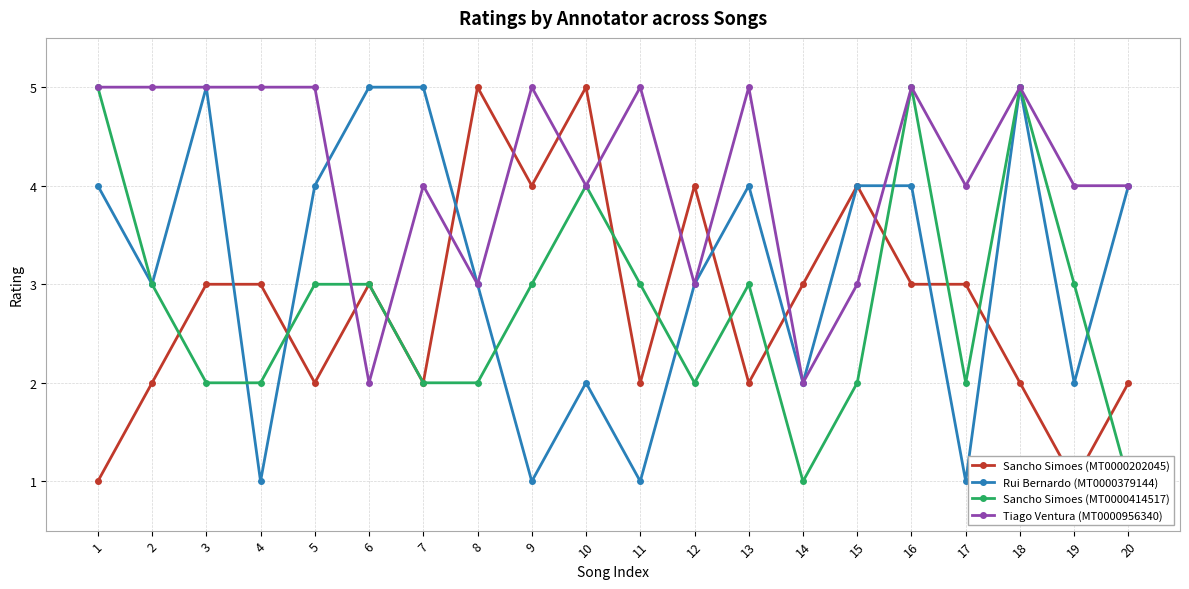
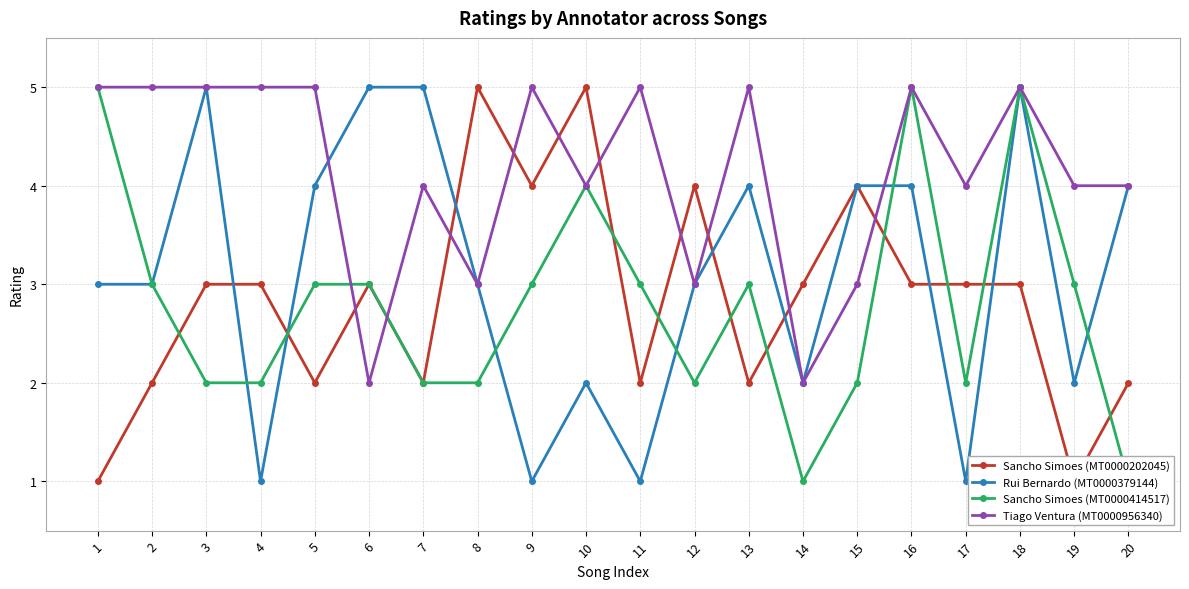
Rui Bernardo (MT0000379144), 1: 4 -> 3
Sancho Simoes (MT0000202045), 18: 2 -> 3
